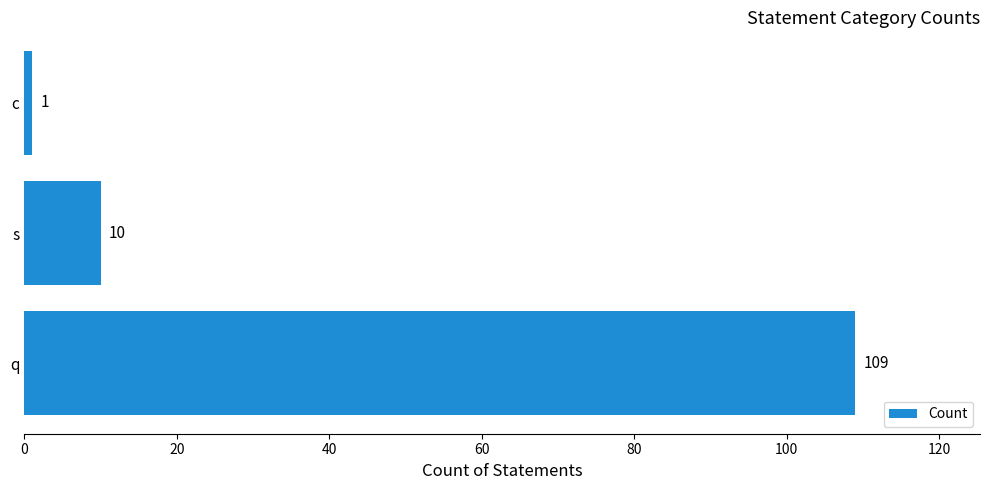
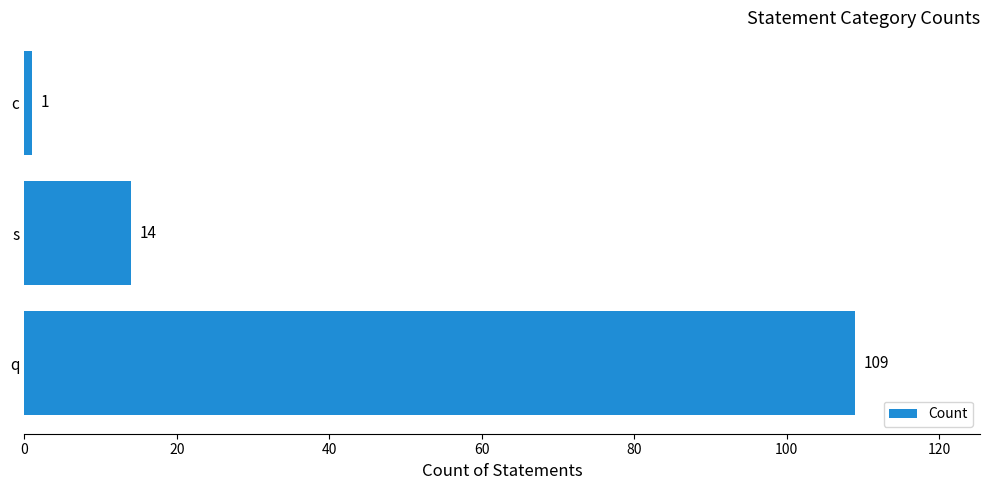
s: 10 -> 14
